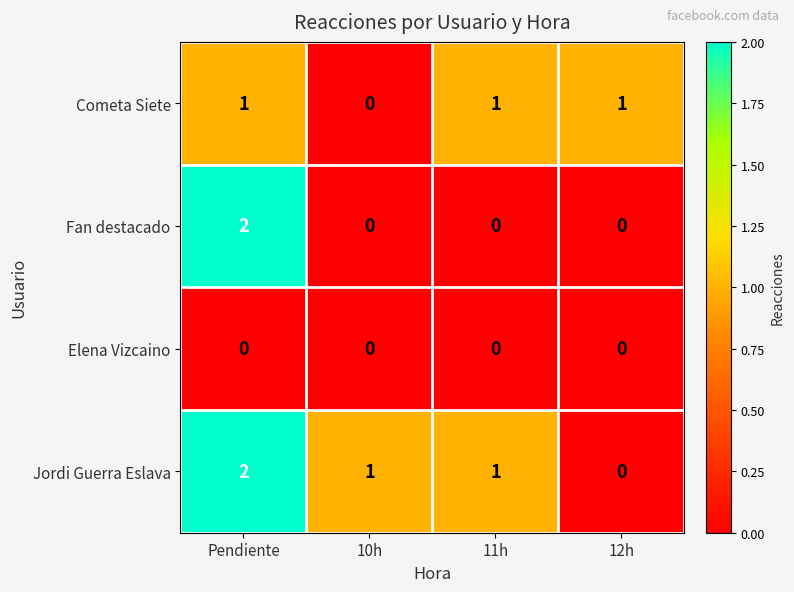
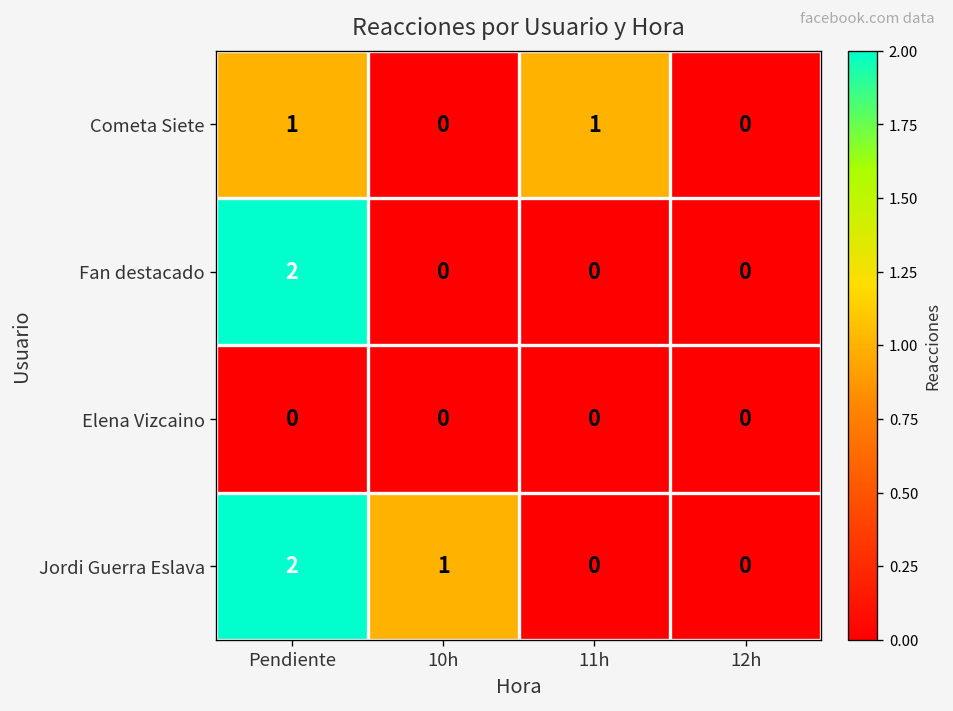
Cometa Siete, 12h: 1 -> 0
Jordi Guerra Eslava, 11h: 1 -> 0
